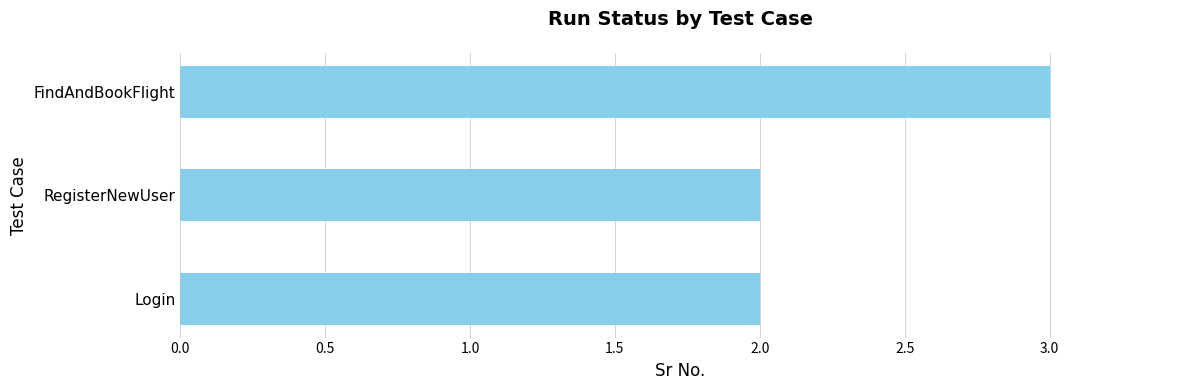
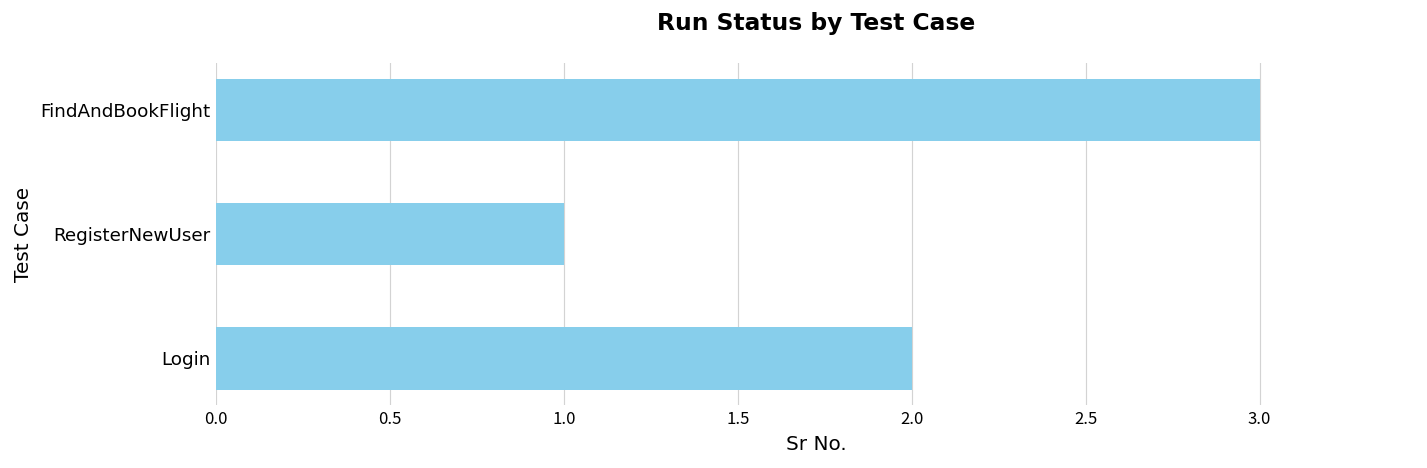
RegisterNewUser: 2 -> 1
